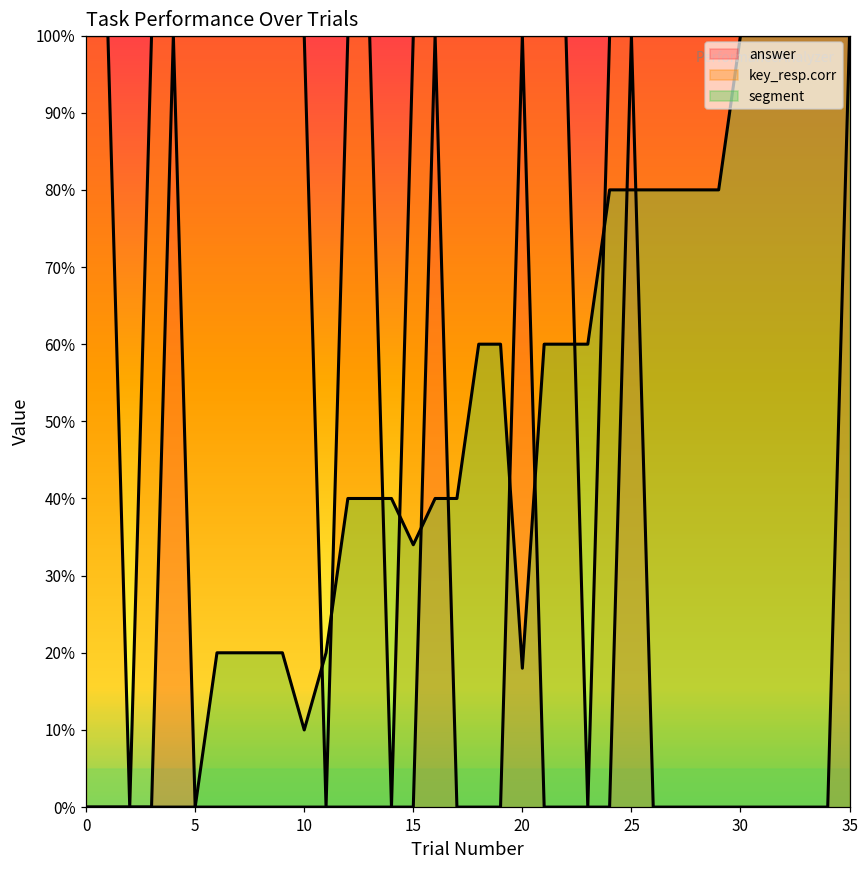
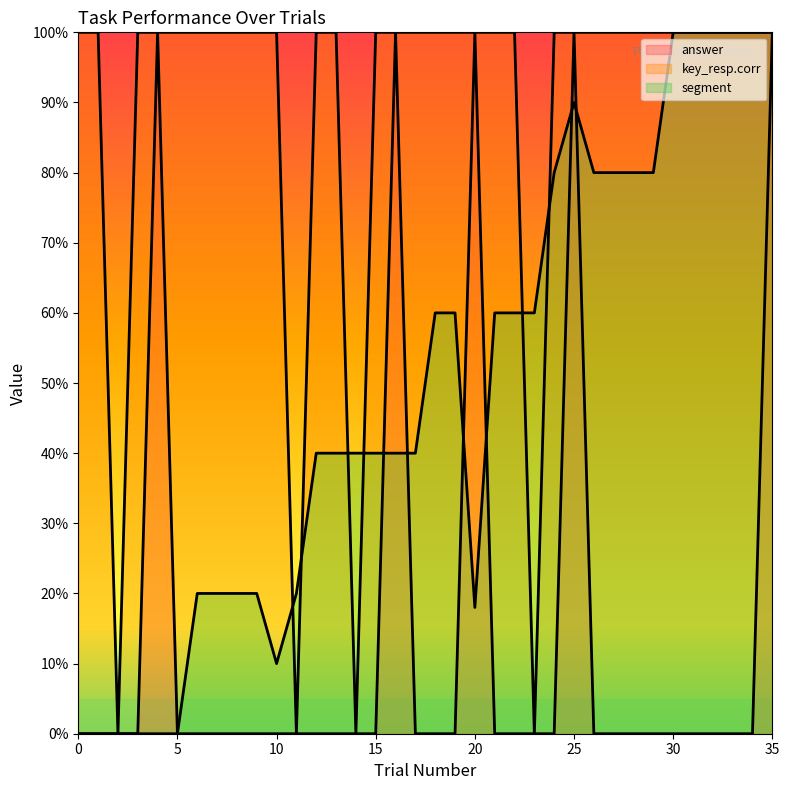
segment, 15: 34% -> 40%
segment, 25: 80% -> 90%
